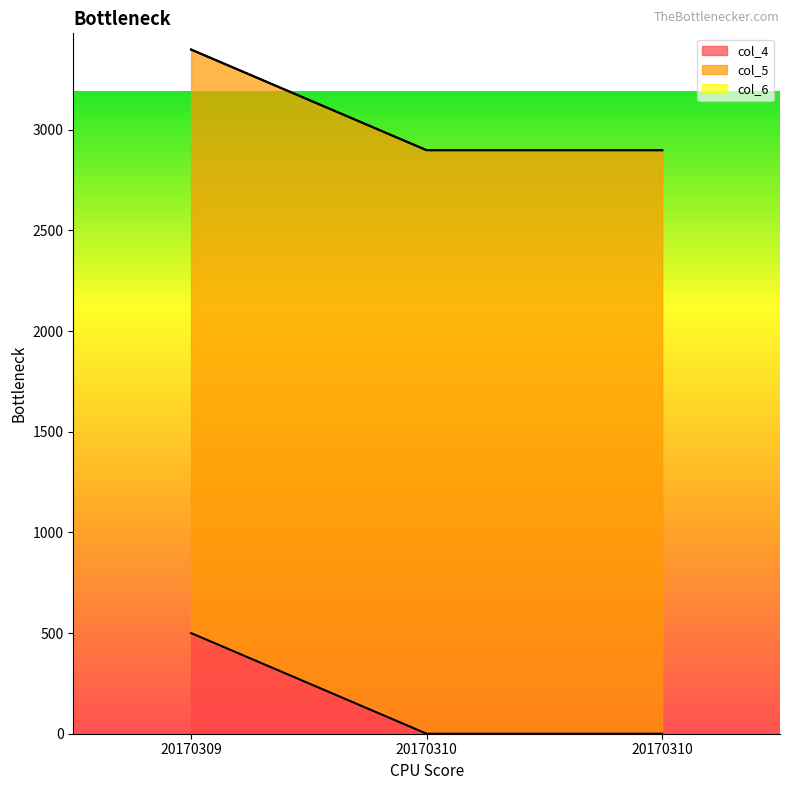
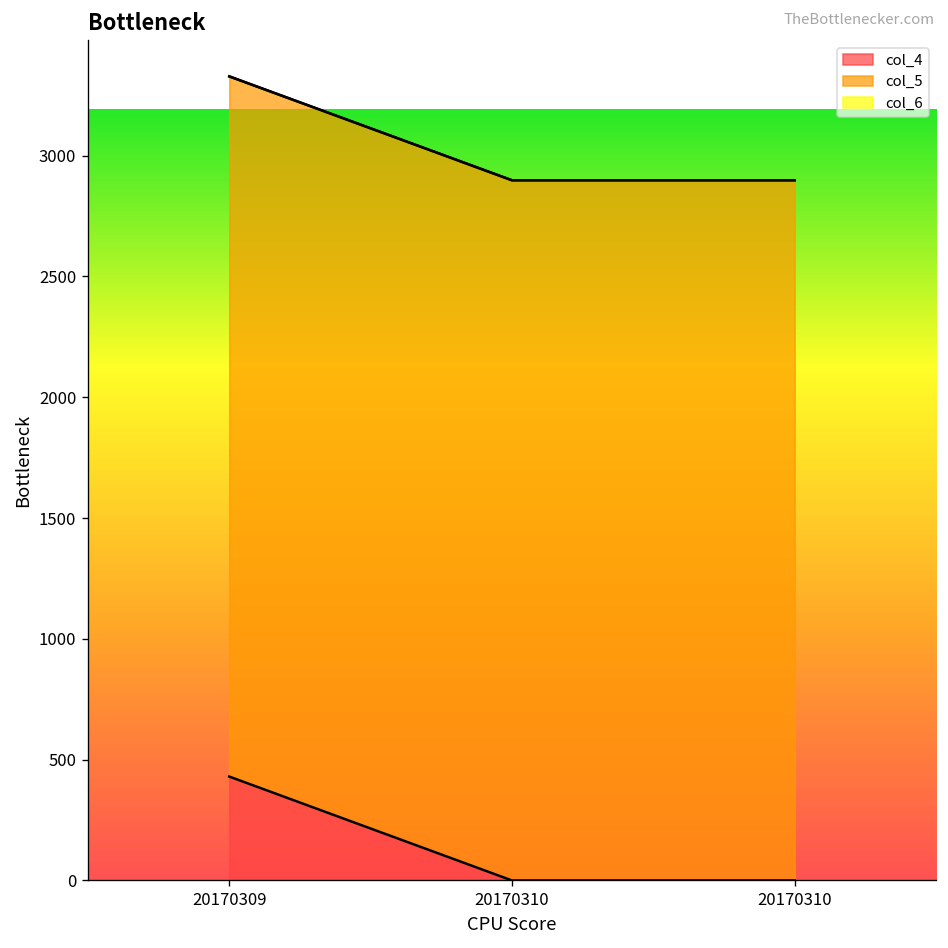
col_4, 20170309: 500 -> 430
